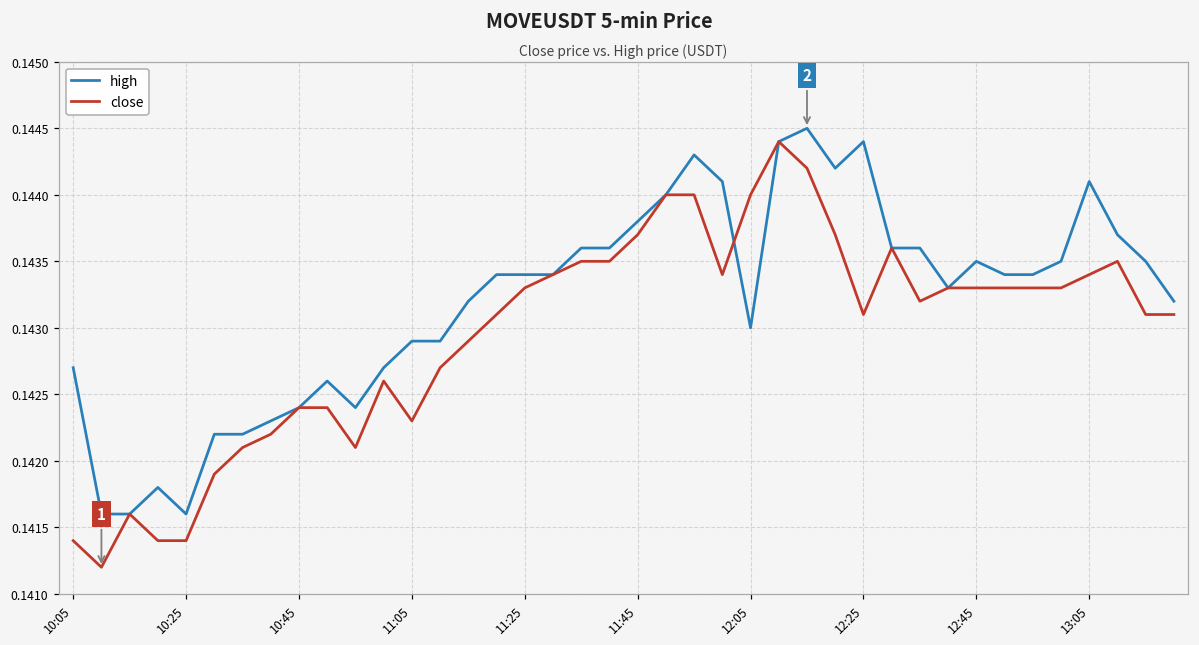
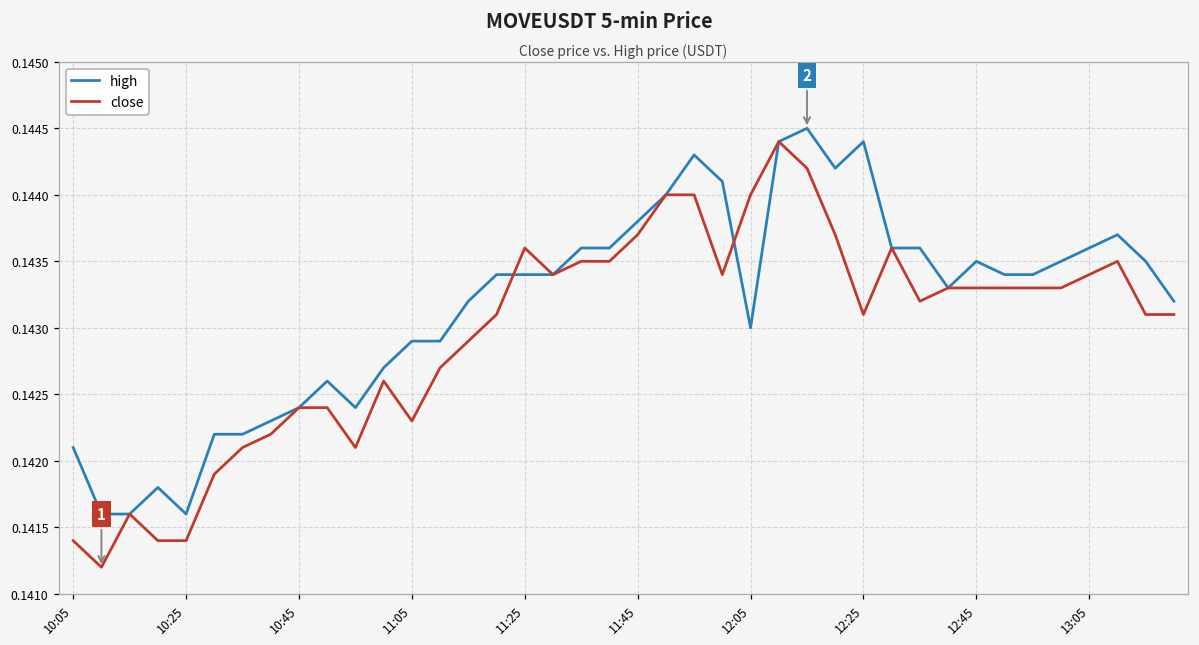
high, 10:05: 0.1427 -> 0.1421
close, 11:25: 0.1433 -> 0.1436
high, 13:05: 0.1441 -> 0.1436
